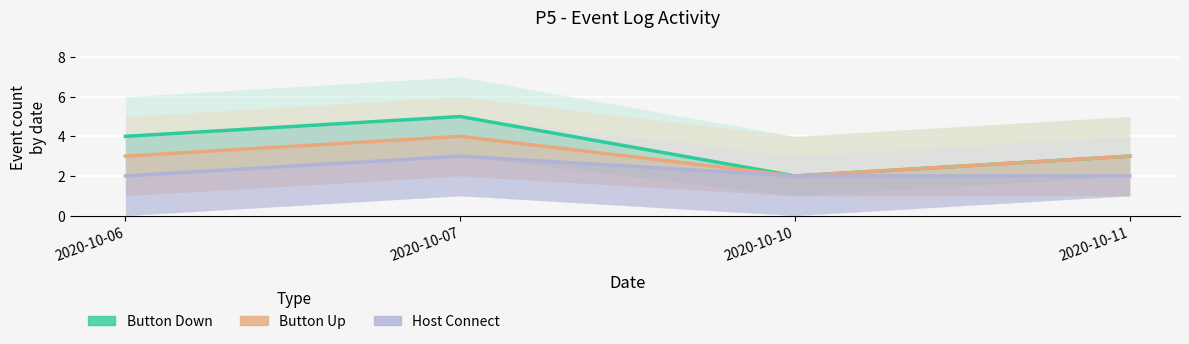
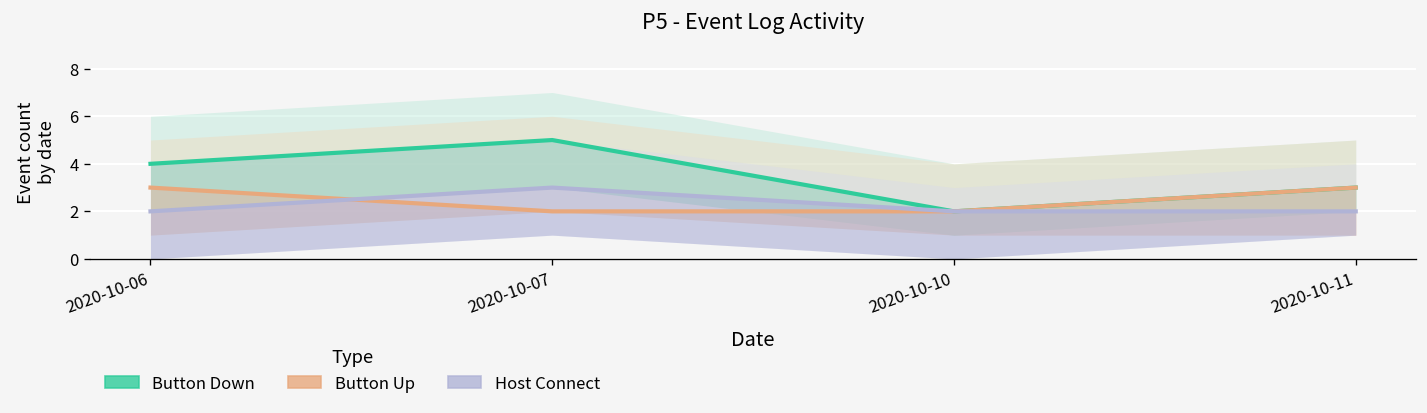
Button Up, 2020-10-07: 4 -> 2
